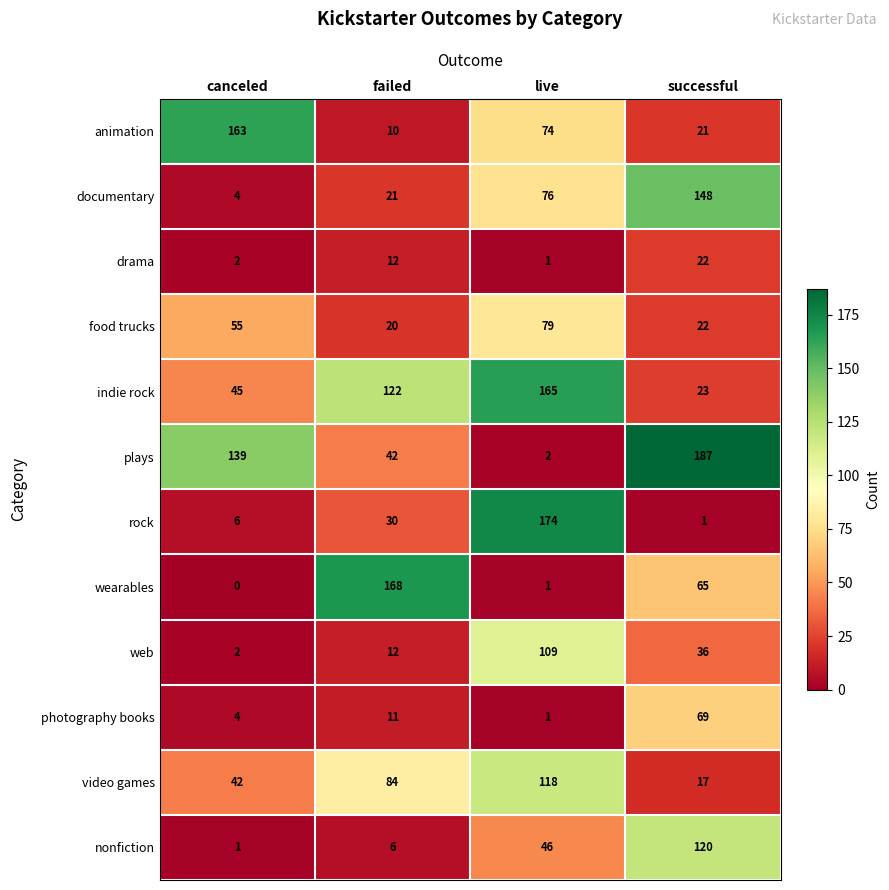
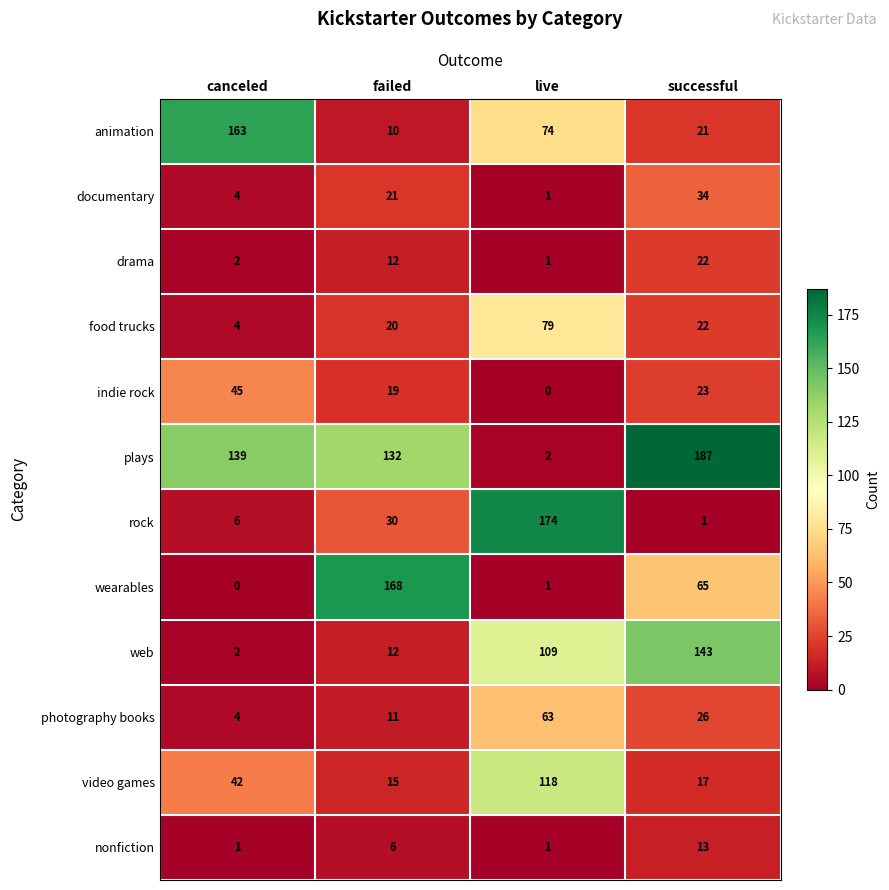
documentary, live: 76 -> 1
documentary, successful: 148 -> 34
food trucks, canceled: 55 -> 4
indie rock, failed: 122 -> 19
indie rock, live: 165 -> 0
plays, failed: 42 -> 132
web, successful: 36 -> 143
photography books, live: 1 -> 63
photography books, successful: 69 -> 26
video games, failed: 84 -> 15
nonfiction, live: 46 -> 1
nonfiction, successful: 120 -> 13
